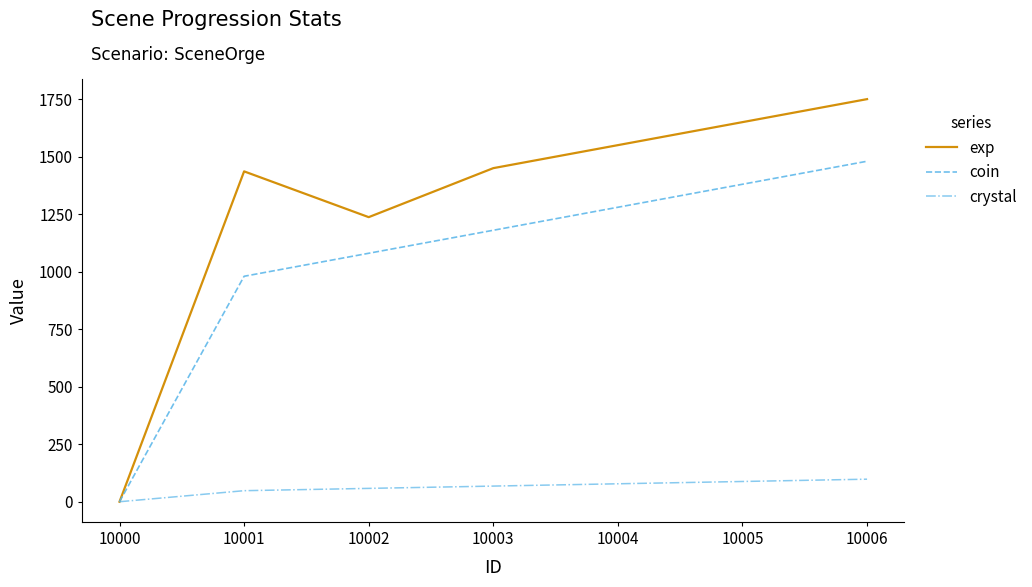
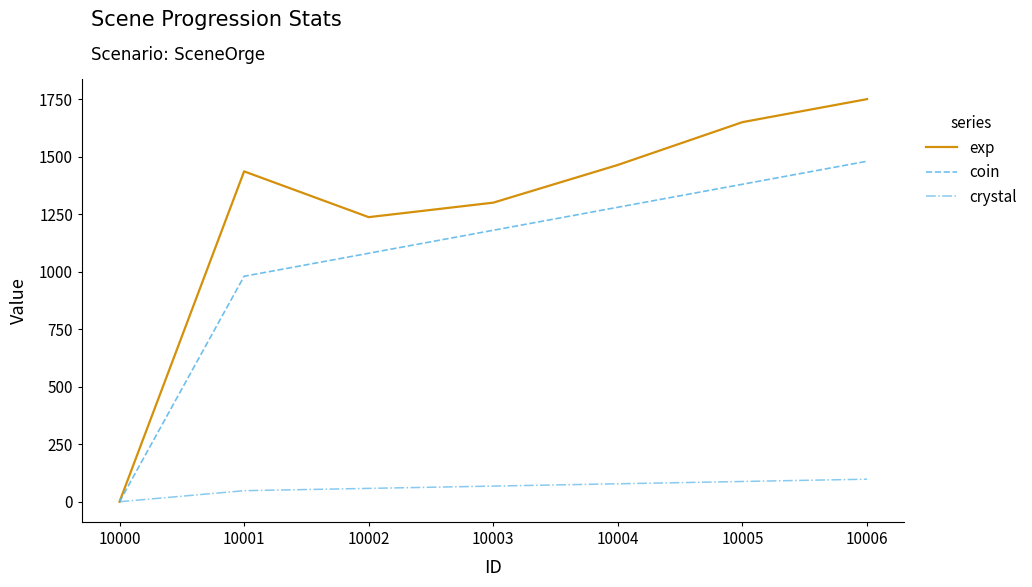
exp, 10003: 1450 -> 1300
exp, 10004: 1550 -> 1460
